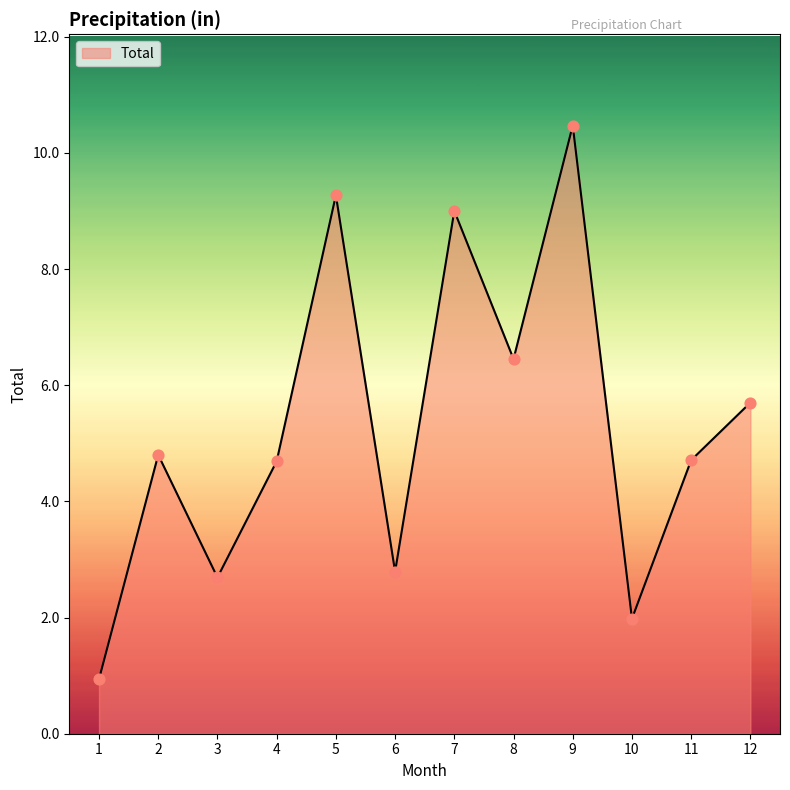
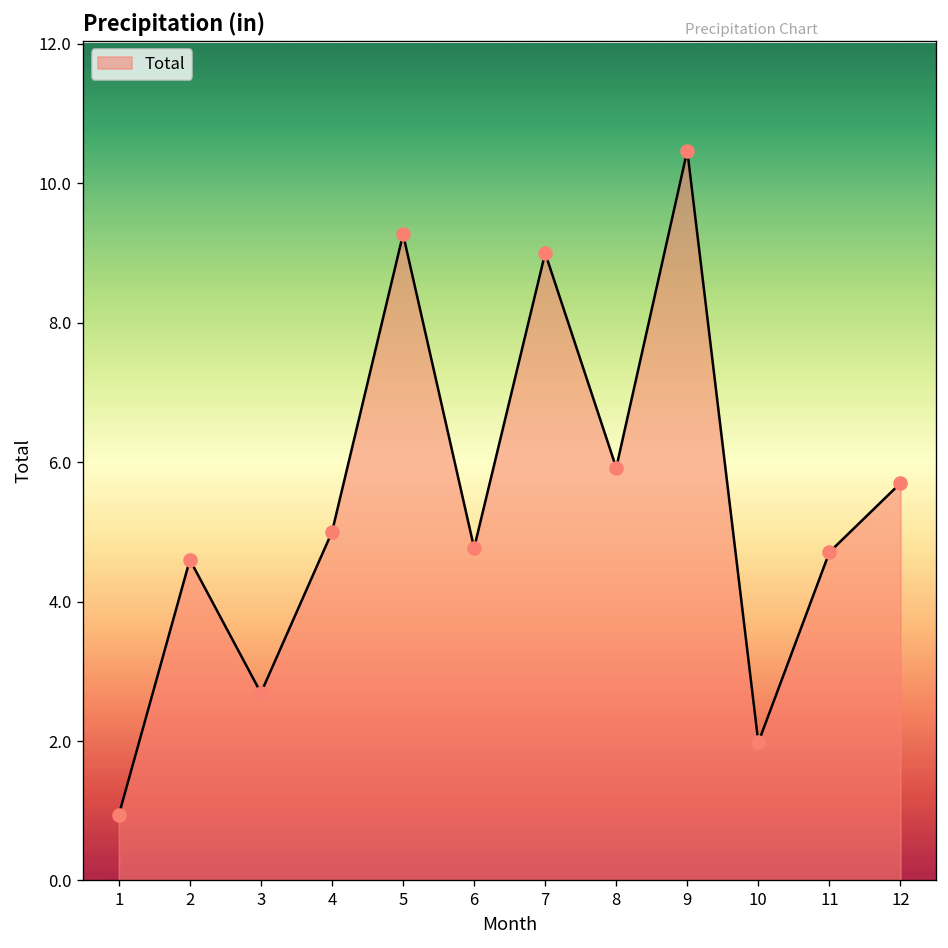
2: 4.8 -> 4.6
4: 4.7 -> 5.0
6: 2.8 -> 4.8
8: 6.5 -> 5.9
